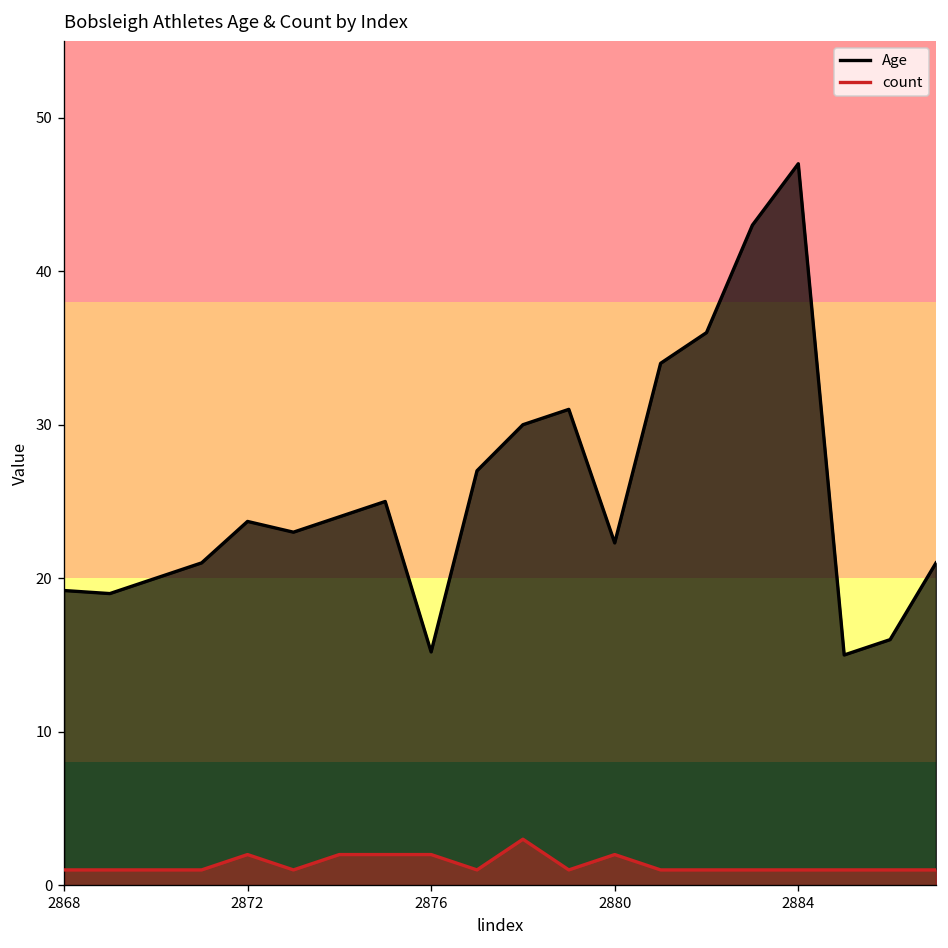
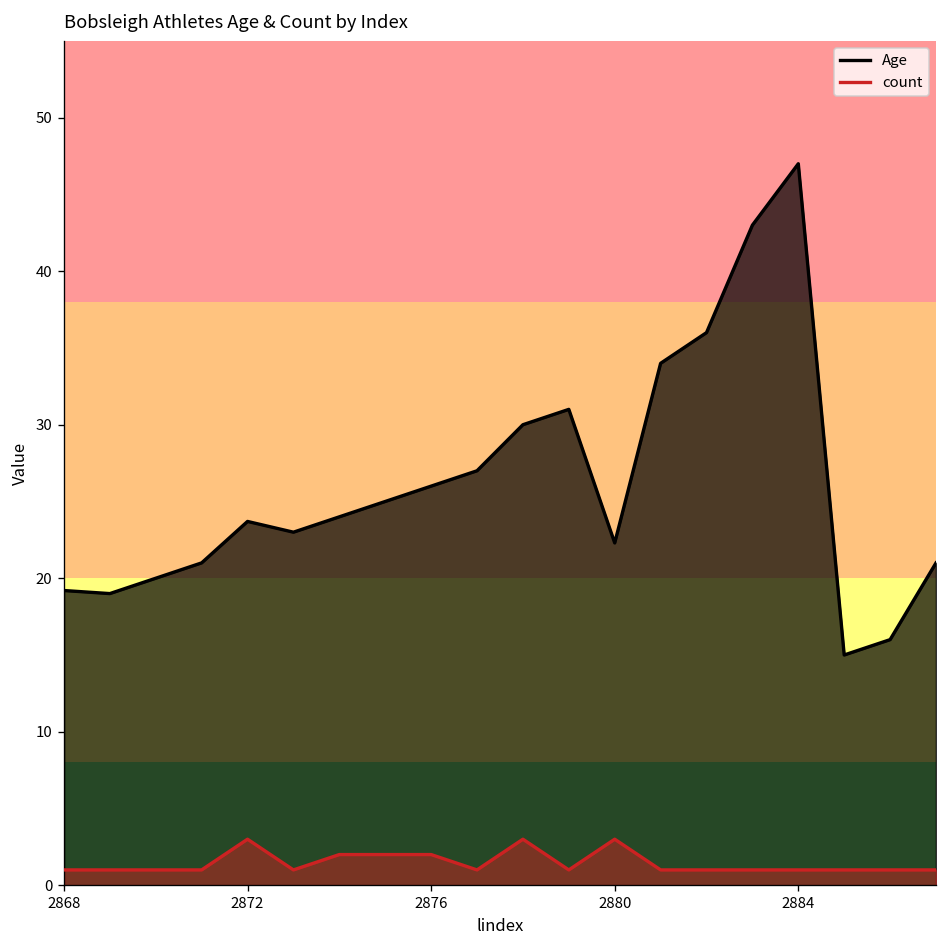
count, 2872: 2 -> 3
Age, 2876: 15.2 -> 26.0
count, 2880: 2 -> 3
